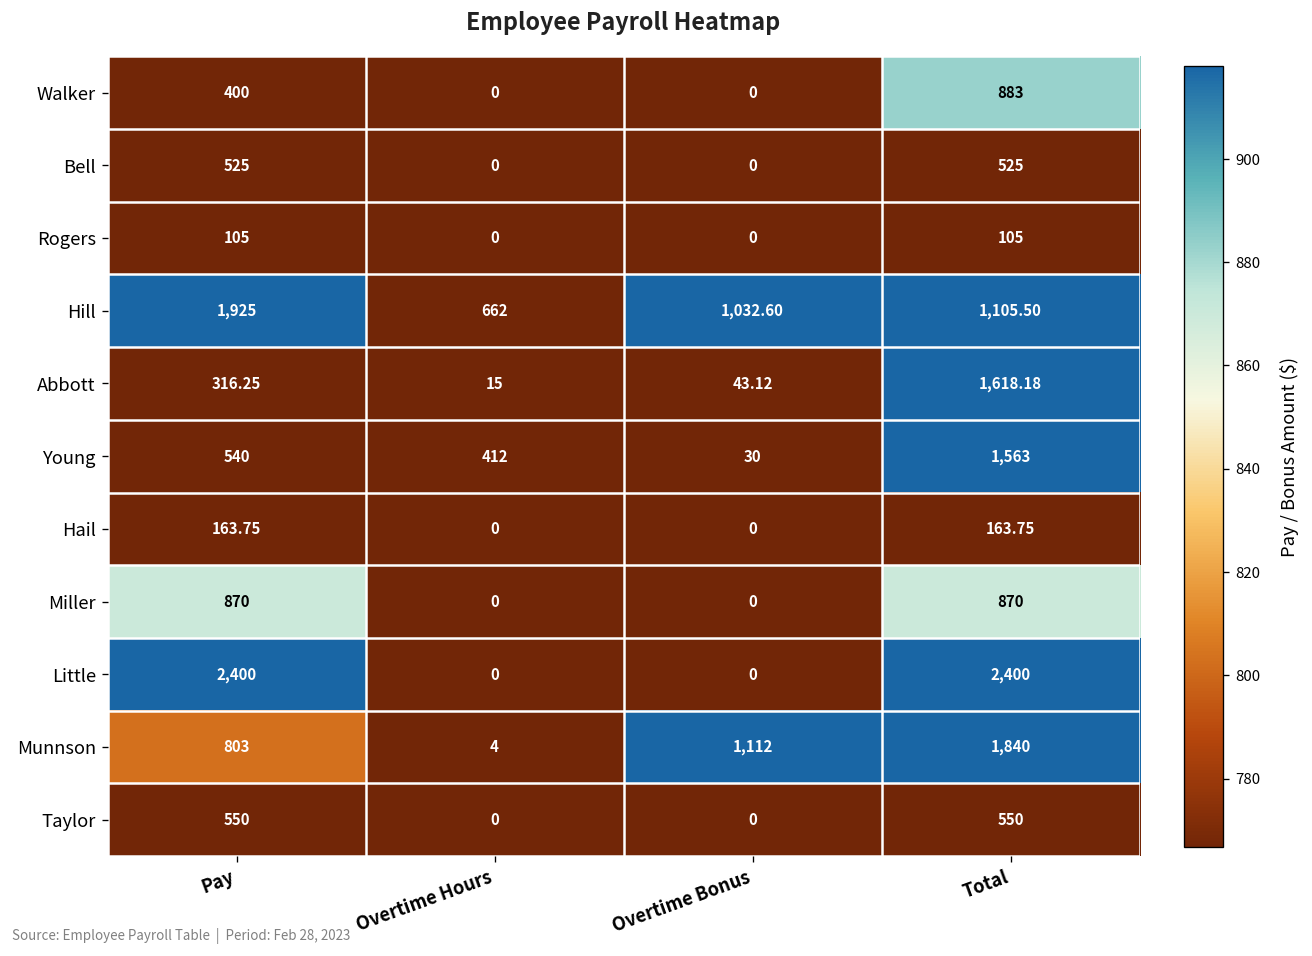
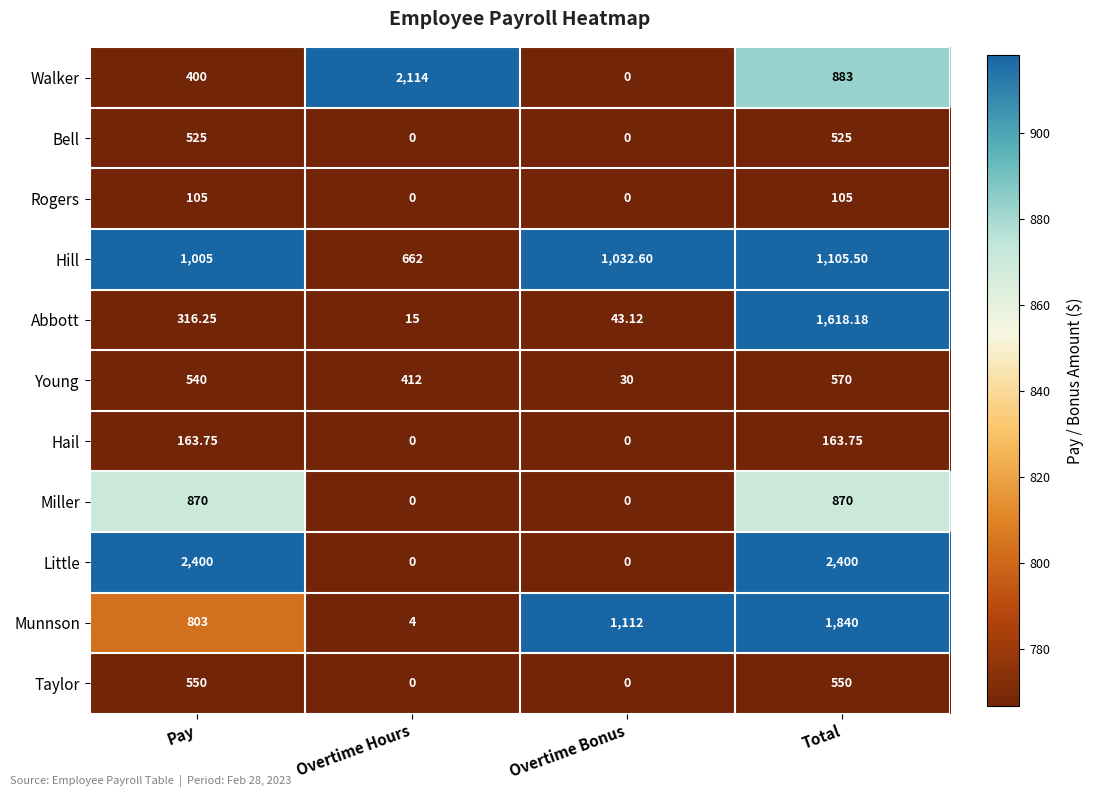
Walker, Overtime Hours: 0 -> 2,114
Hill, Pay: 1,925 -> 1,005
Young, Total: 1,563 -> 570
